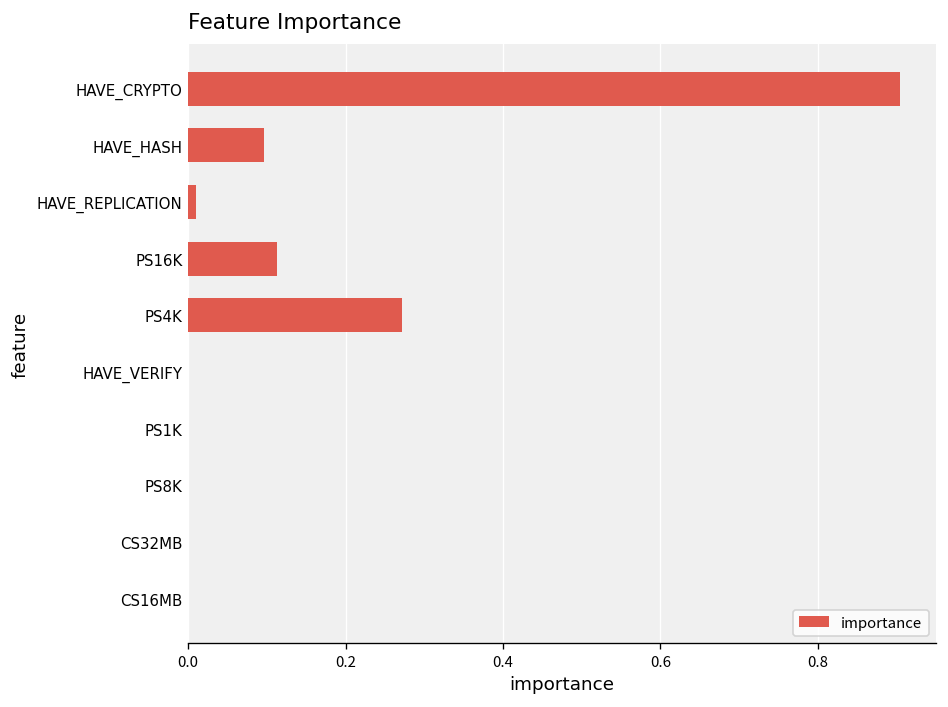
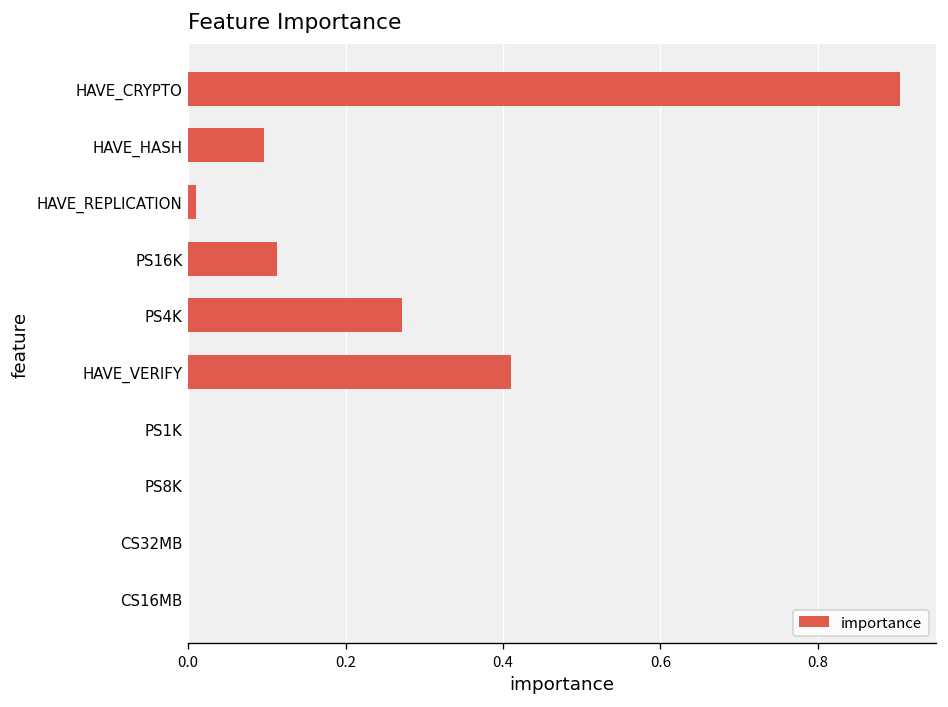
HAVE_VERIFY: 0.00 -> 0.41
